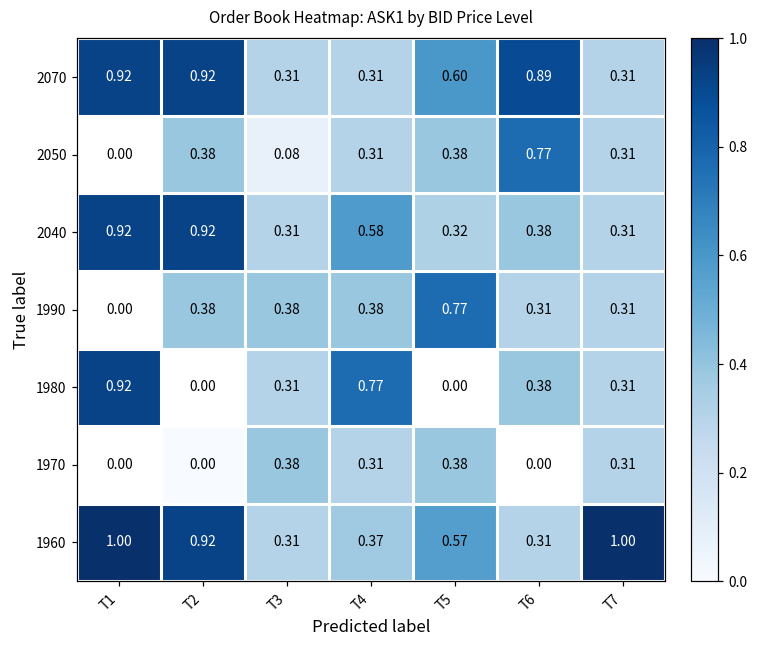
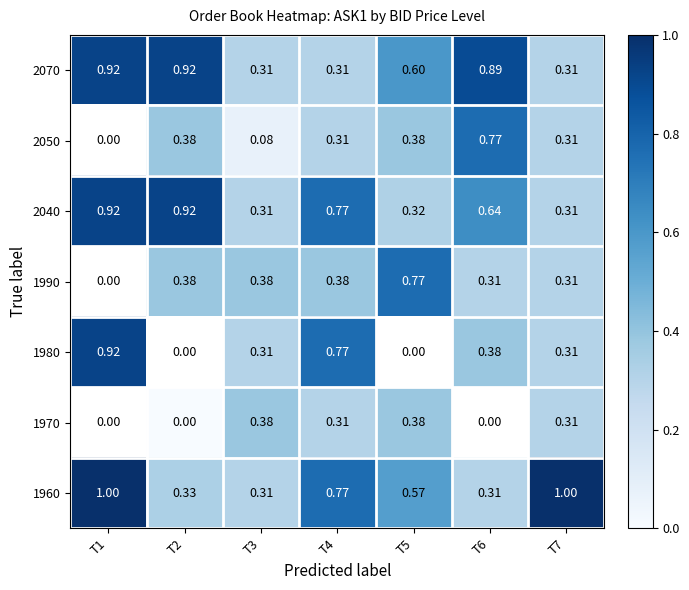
2040, T4: 0.58 -> 0.77
2040, T6: 0.38 -> 0.64
1960, T2: 0.92 -> 0.33
1960, T4: 0.37 -> 0.77
